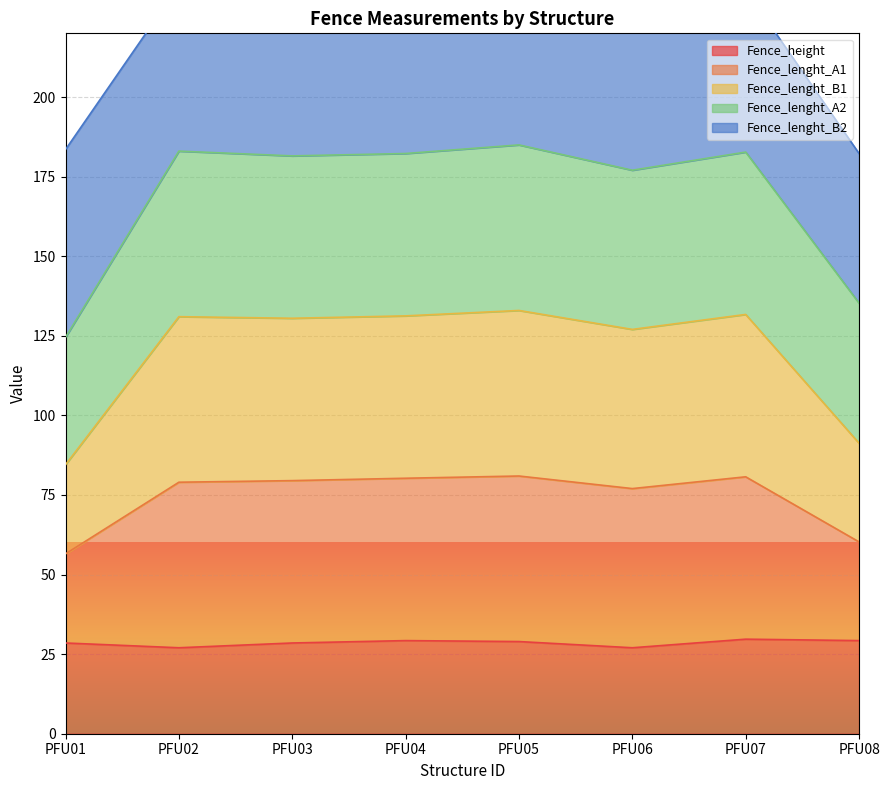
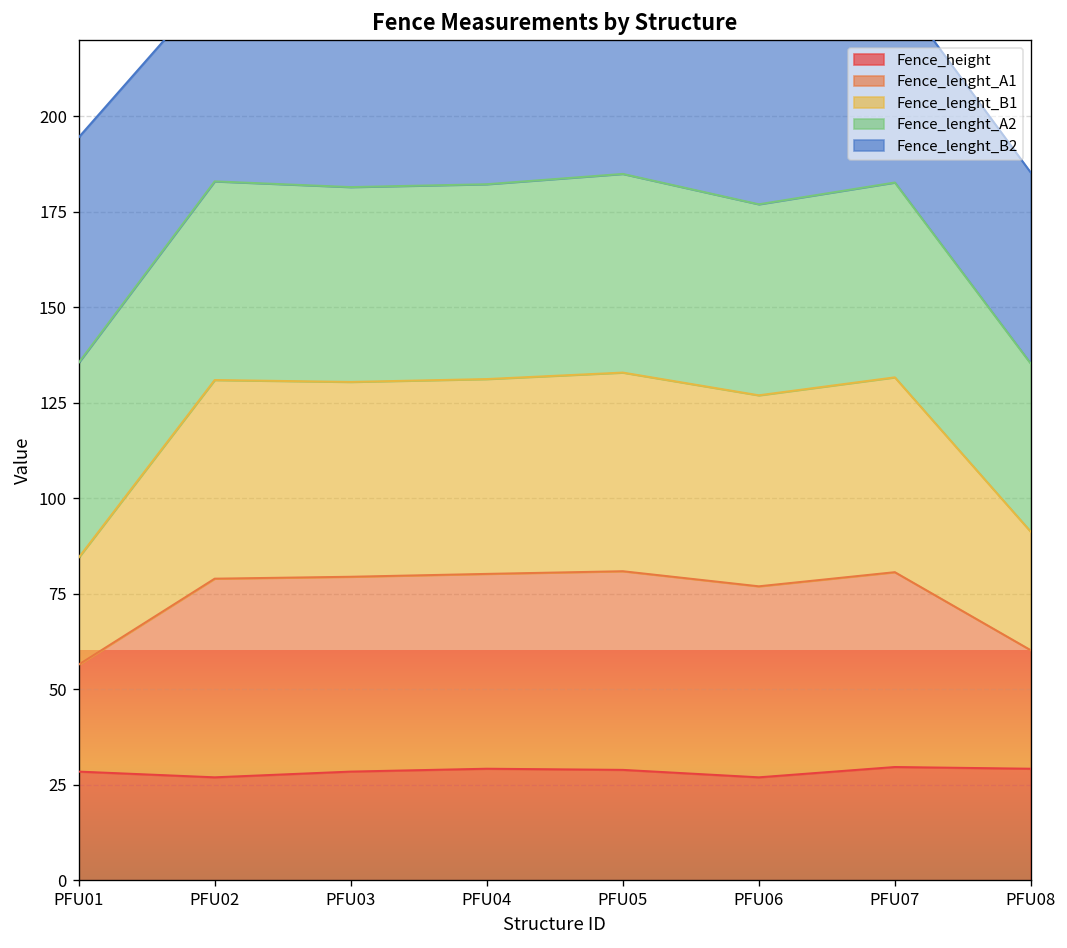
Fence_lenght_A2, PFU01: 40 -> 51
Fence_lenght_B2, PFU08: 47 -> 50
